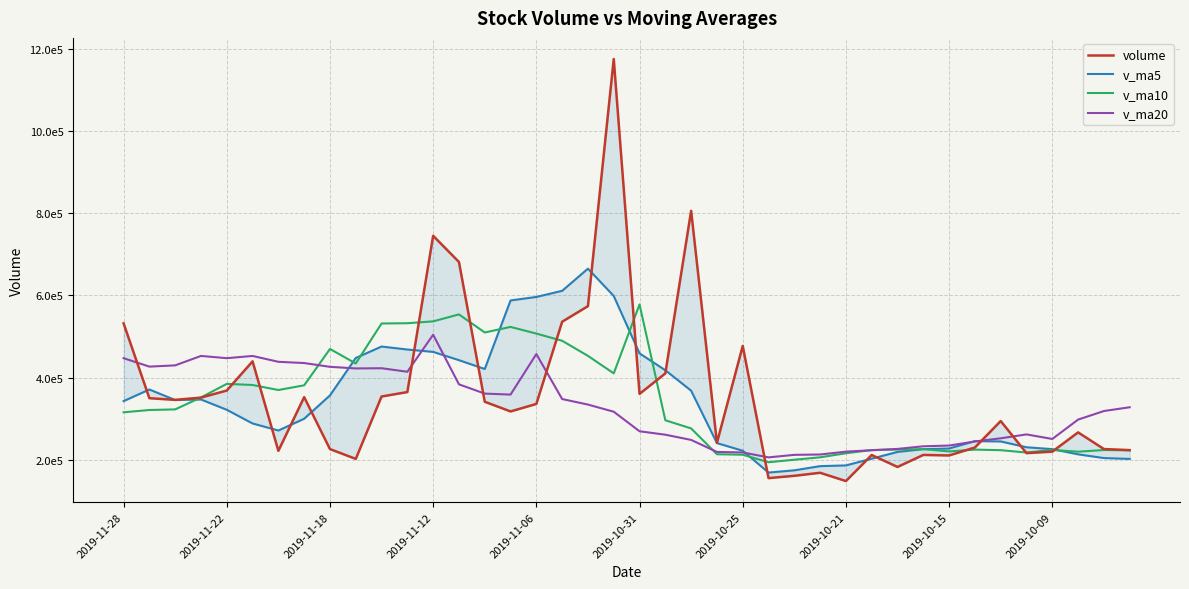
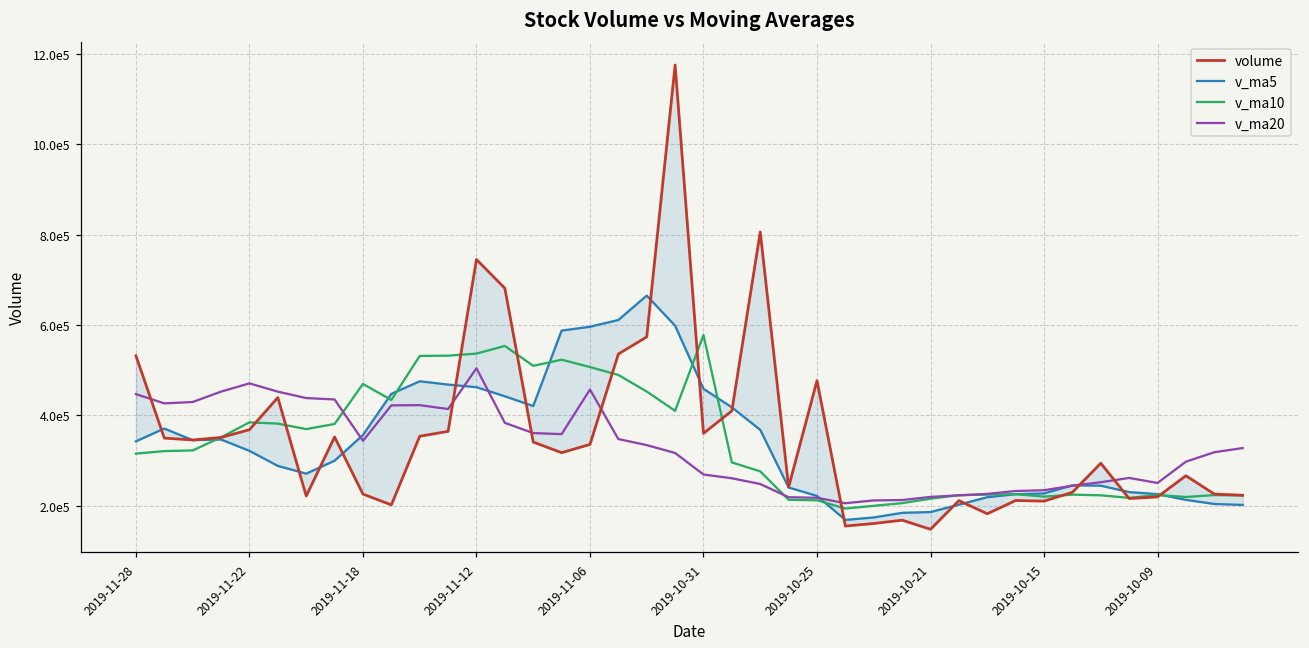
v_ma20, 2019-11-22: 450000 -> 470000
v_ma20, 2019-11-18: 430000 -> 340000
